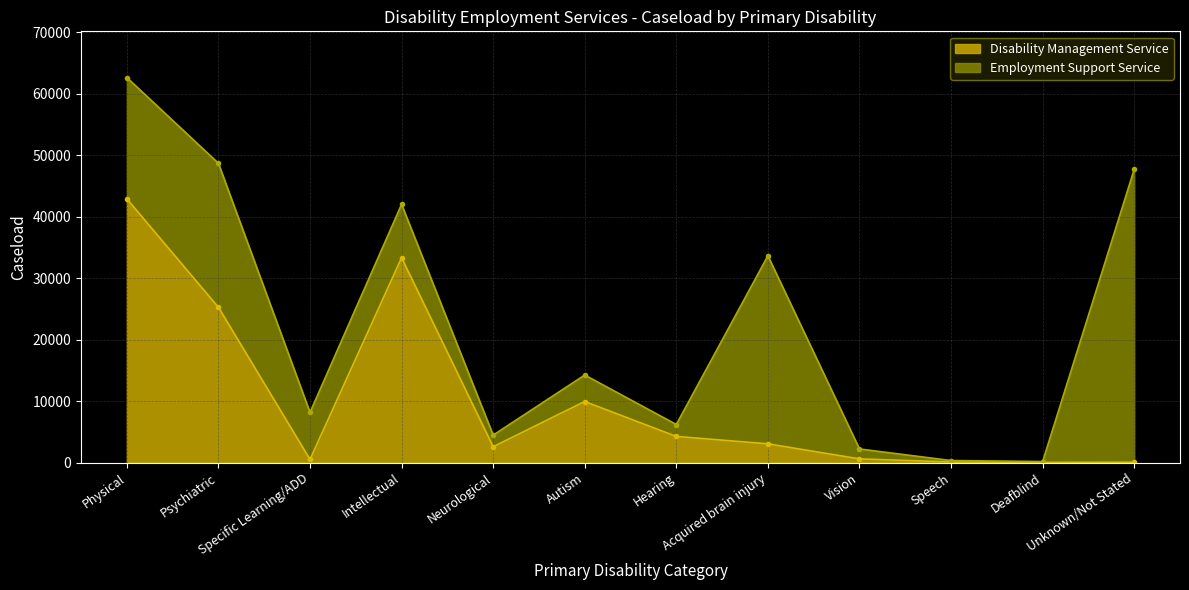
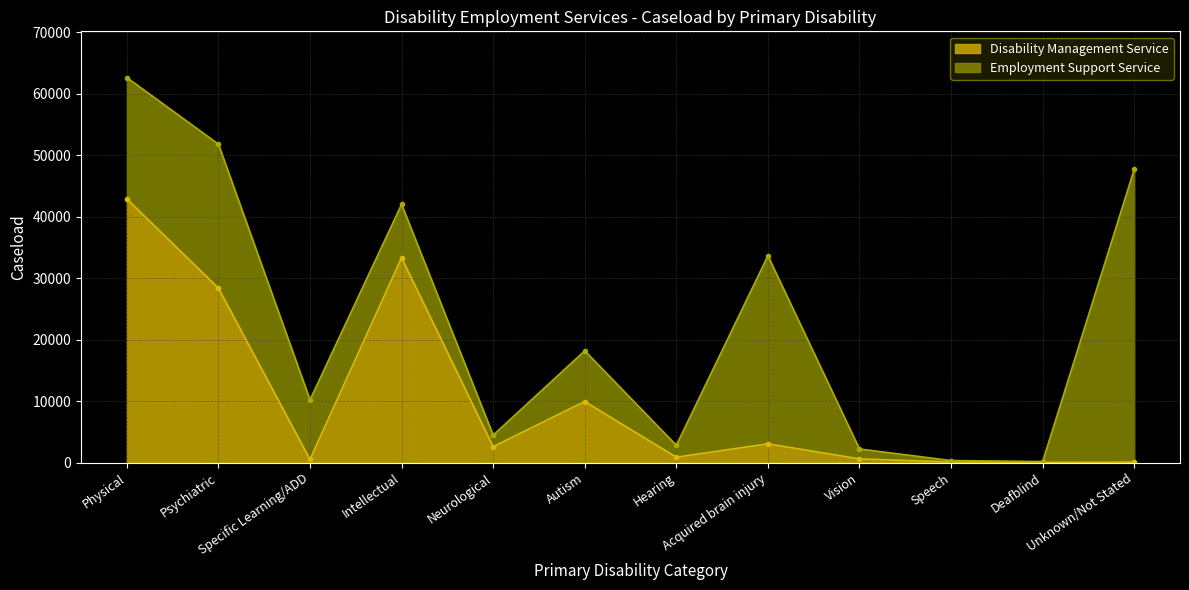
Disability Management Service, Psychiatric: 25000 -> 28000
Employment Support Service, Specific Learning/ADD: 8000 -> 10000
Employment Support Service, Autism: 4000 -> 8000
Disability Management Service, Hearing: 4000 -> 1000
